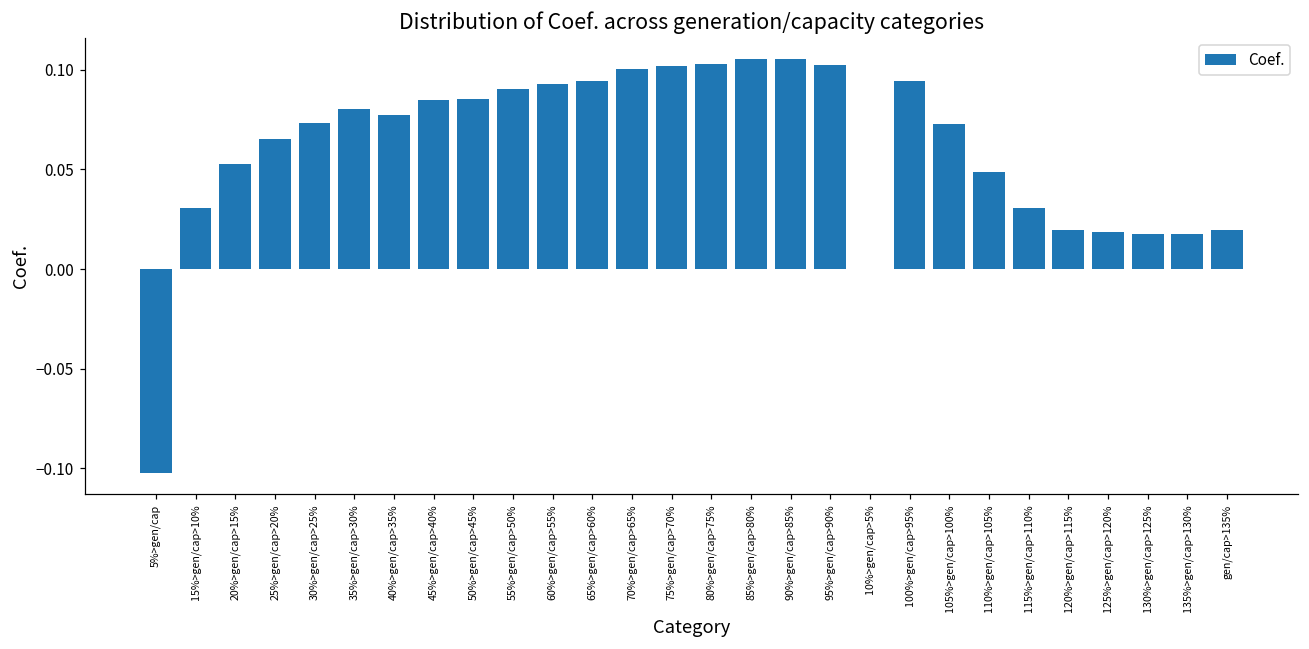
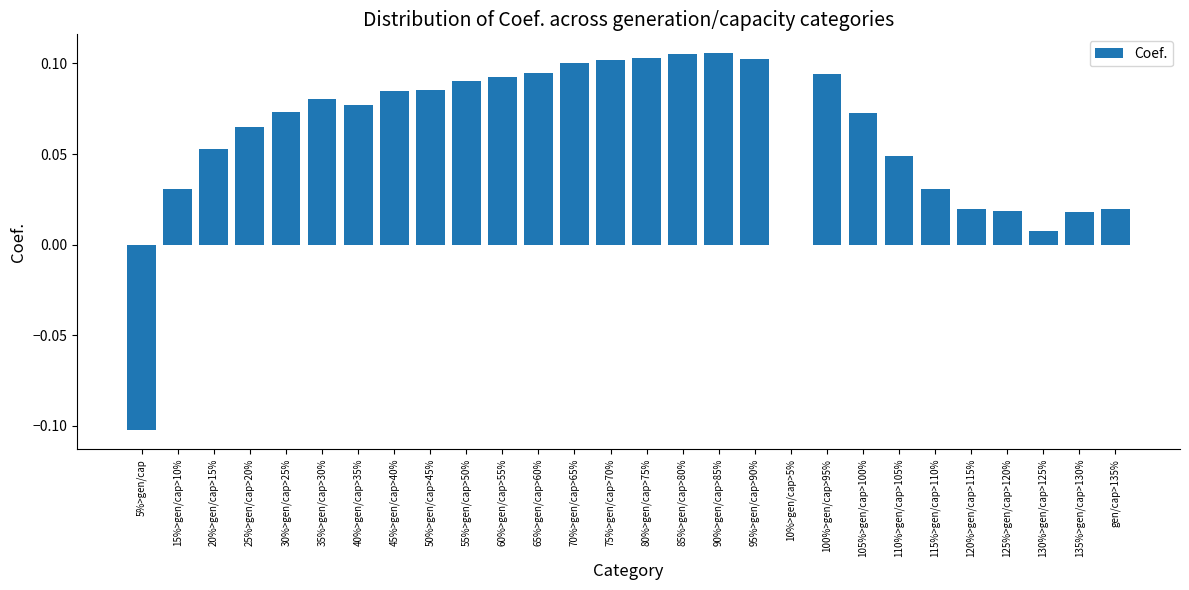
130%>gen/cap>125%: 0.018 -> 0.007
